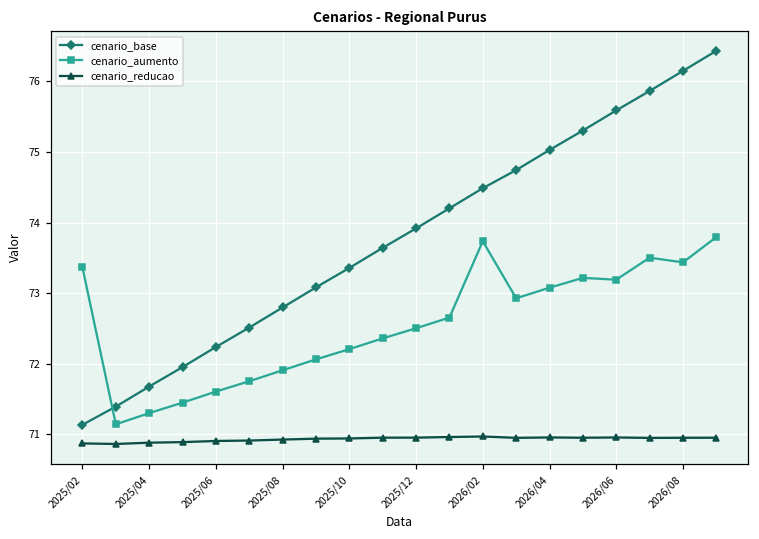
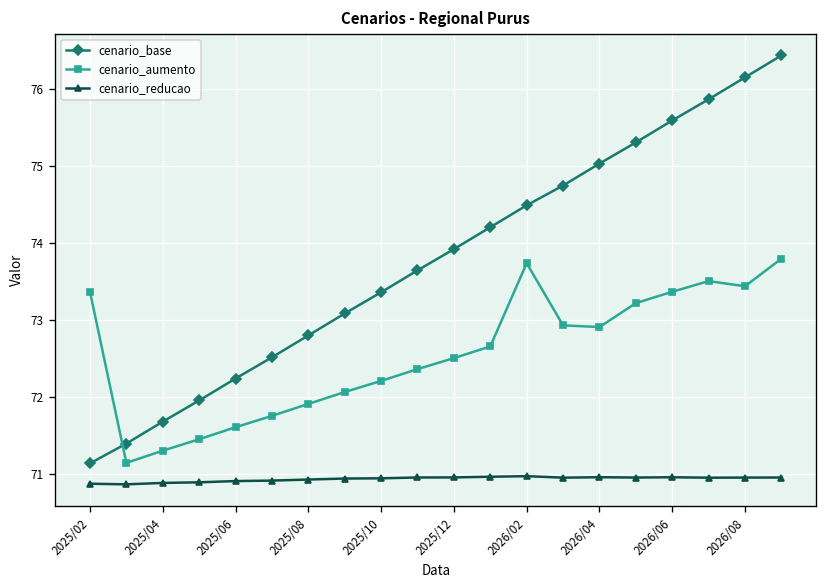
cenario_aumento, 2026/04: 73.1 -> 72.9
cenario_aumento, 2026/06: 73.2 -> 73.4
